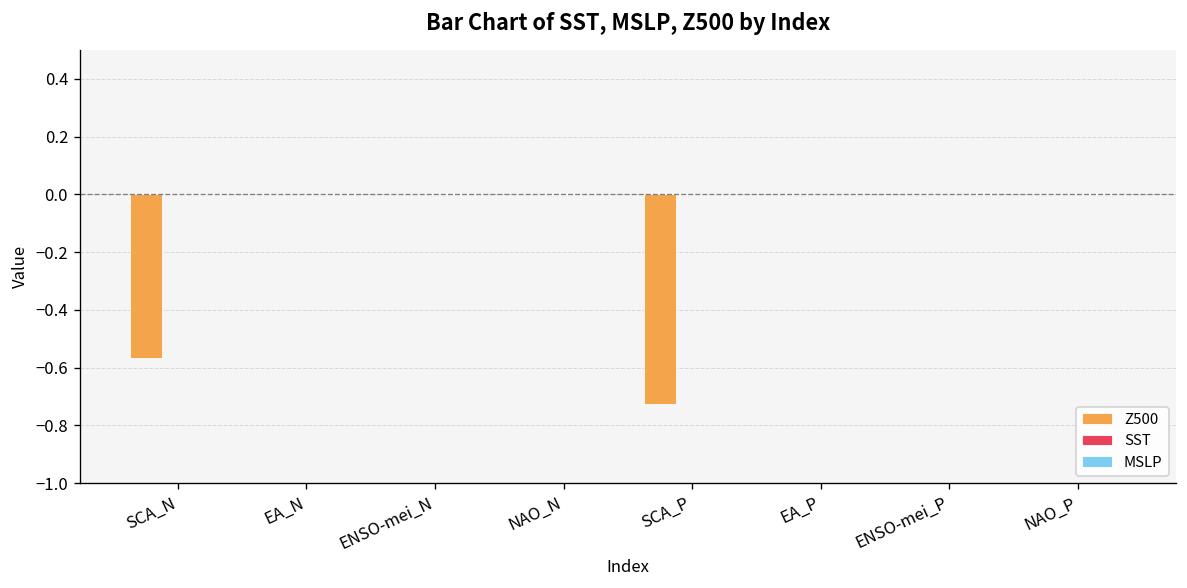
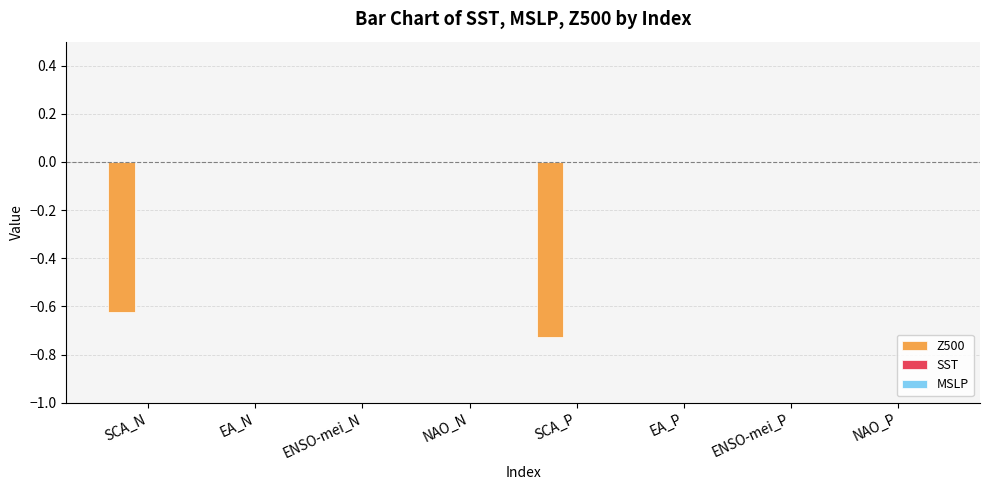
Z500, SCA_N: -0.57 -> -0.62
